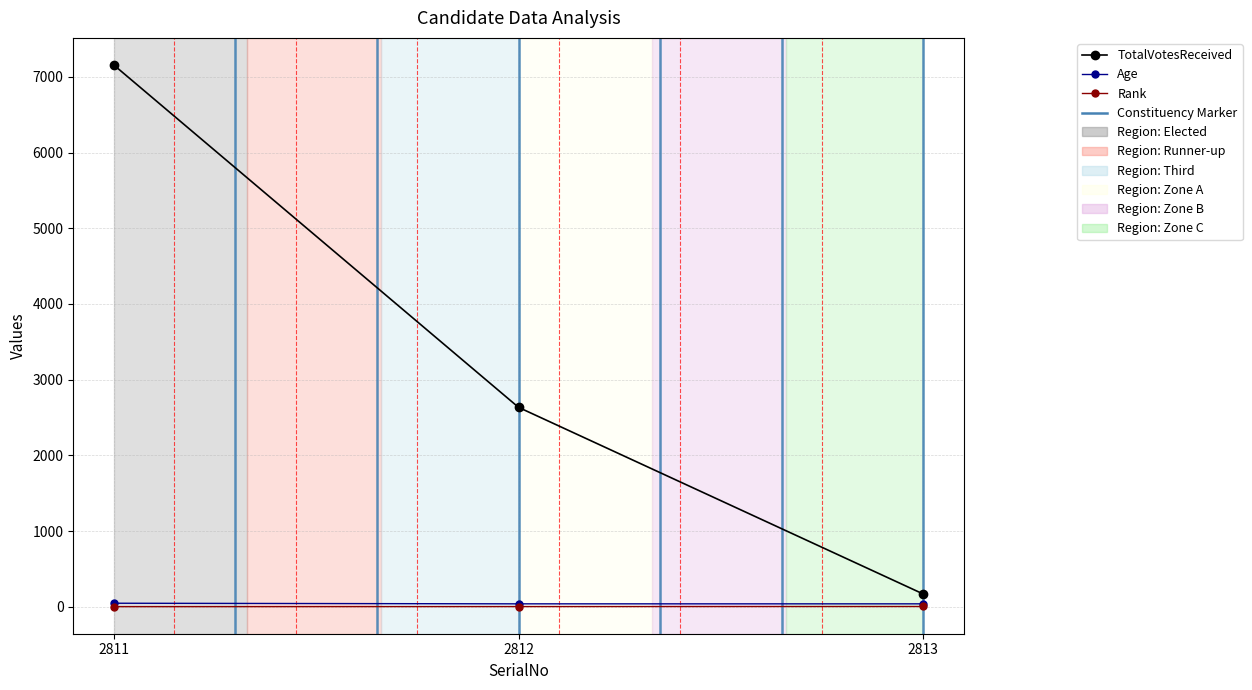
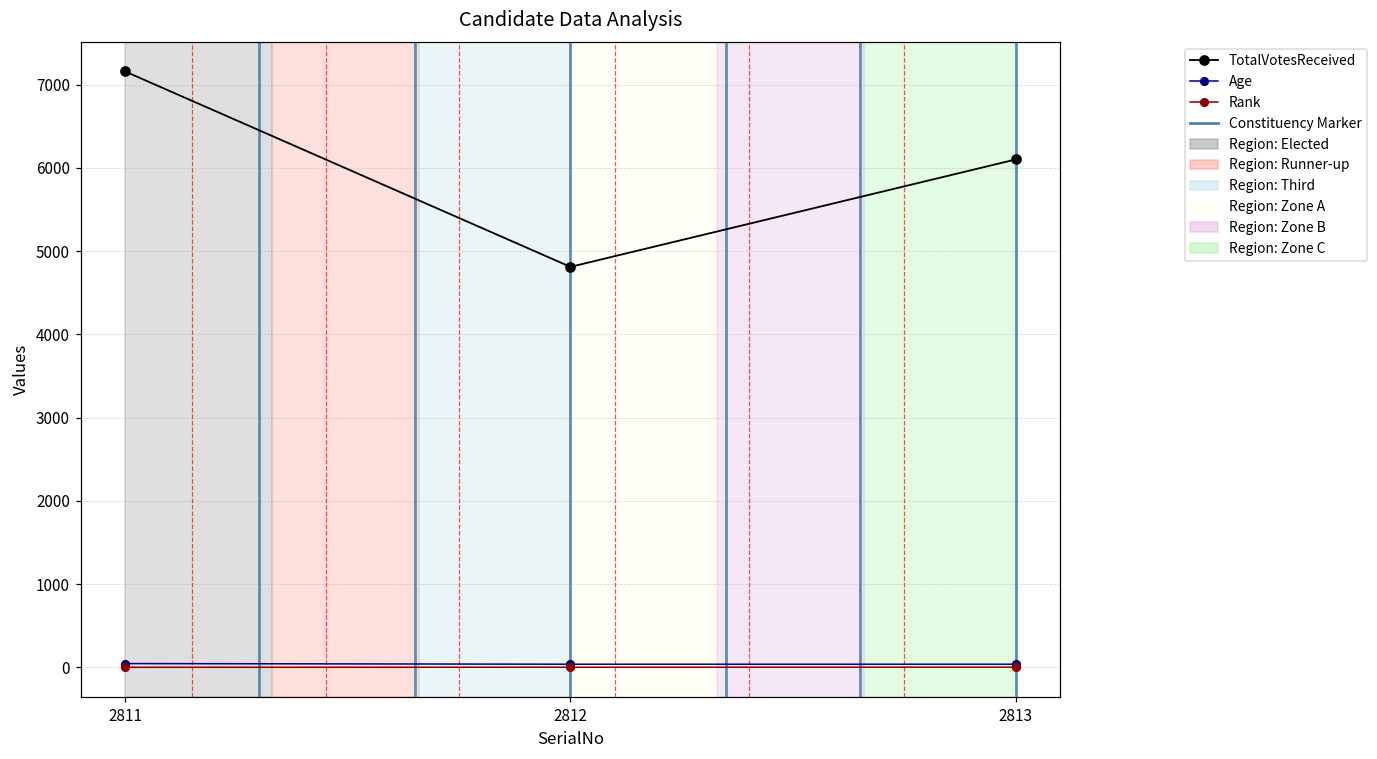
TotalVotesReceived, 2812: 2600 -> 4800
TotalVotesReceived, 2813: 200 -> 6100
